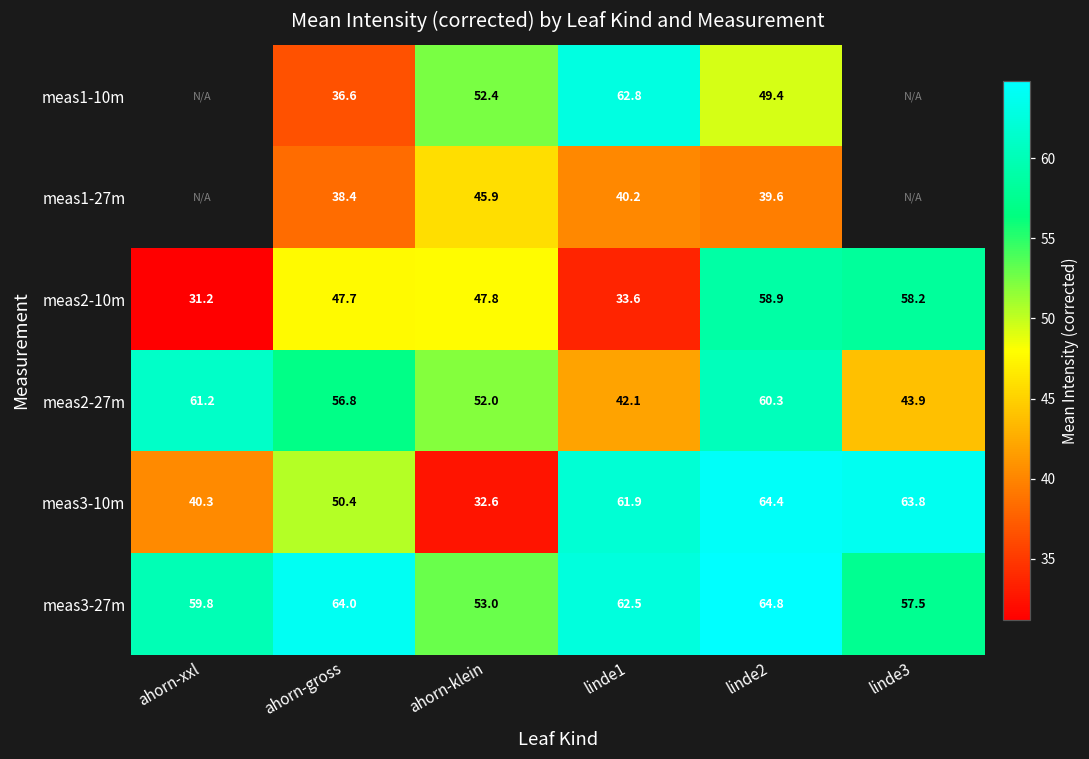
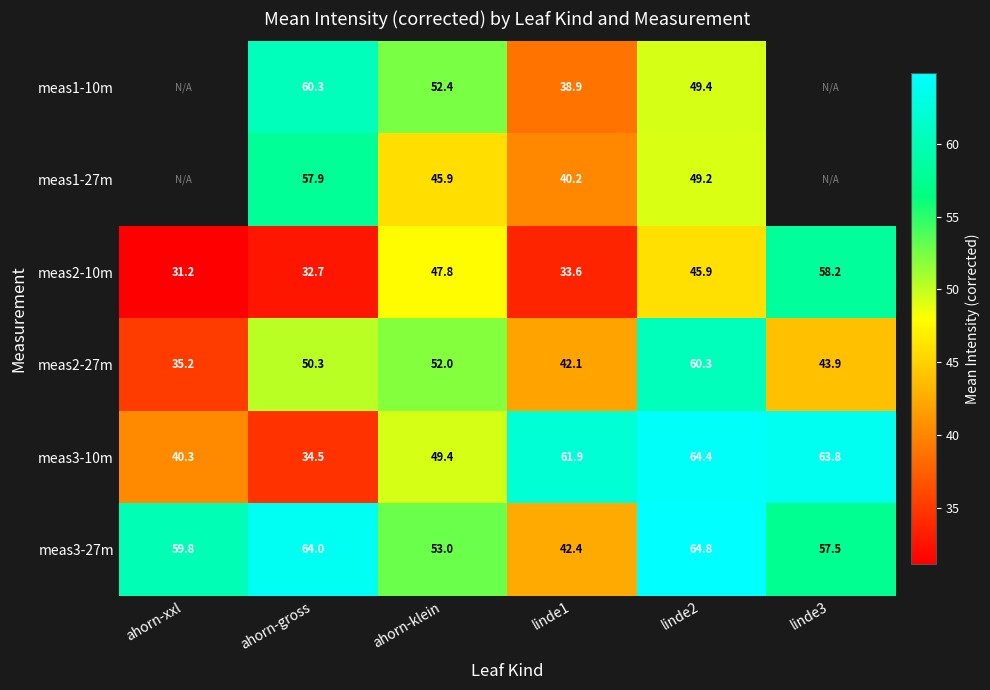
meas1-10m, ahorn-gross: 36.6 -> 60.3
meas1-10m, linde1: 62.8 -> 38.9
meas1-27m, ahorn-gross: 38.4 -> 57.9
meas1-27m, linde2: 39.6 -> 49.2
meas2-10m, ahorn-gross: 47.7 -> 32.7
meas2-10m, linde2: 58.9 -> 45.9
meas2-27m, ahorn-xxl: 61.2 -> 35.2
meas2-27m, ahorn-gross: 56.8 -> 50.3
meas3-10m, ahorn-gross: 50.4 -> 34.5
meas3-10m, ahorn-klein: 32.6 -> 49.4
meas3-27m, linde1: 62.5 -> 42.4
